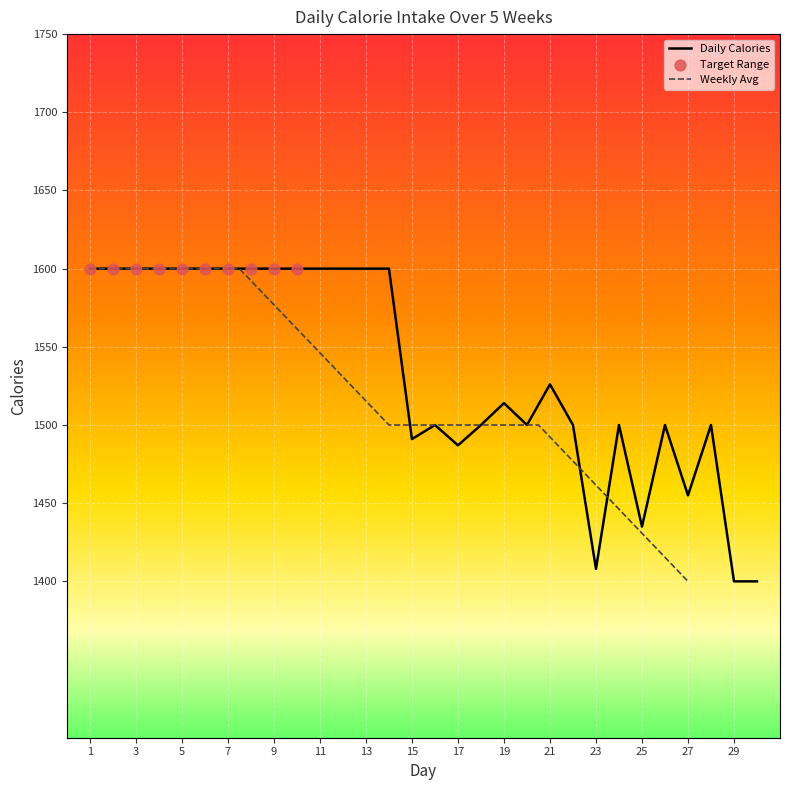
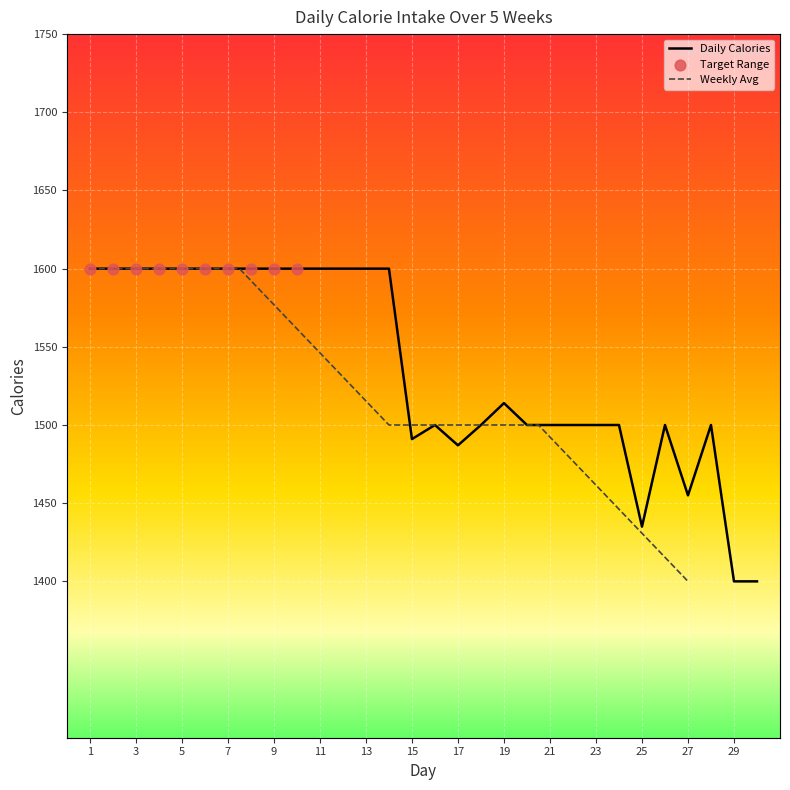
Daily Calories, 21: 1526 -> 1500
Daily Calories, 23: 1408 -> 1500
